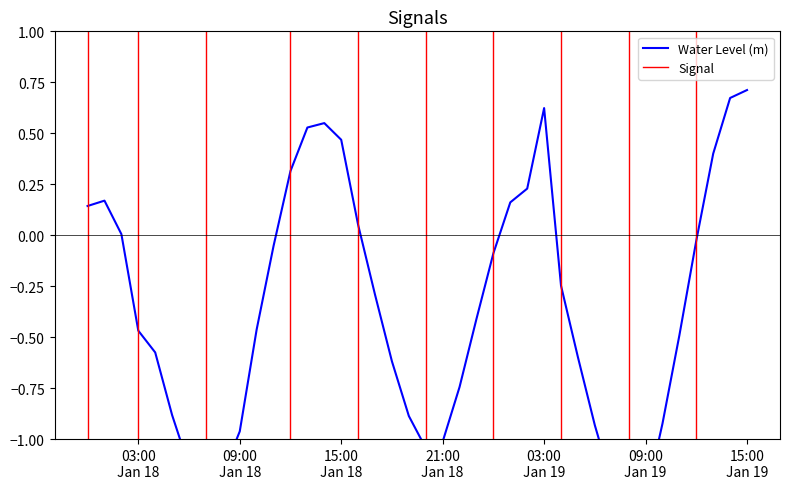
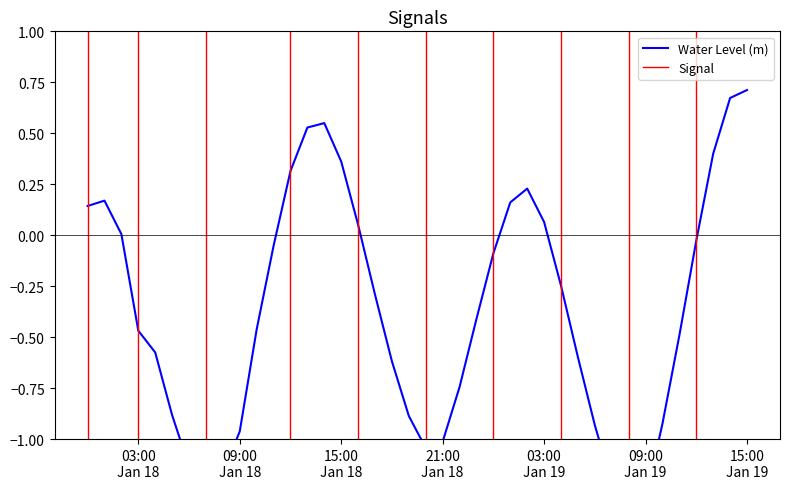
15:00 Jan 18: 0.47 -> 0.36
03:00 Jan 19: 0.62 -> 0.06
